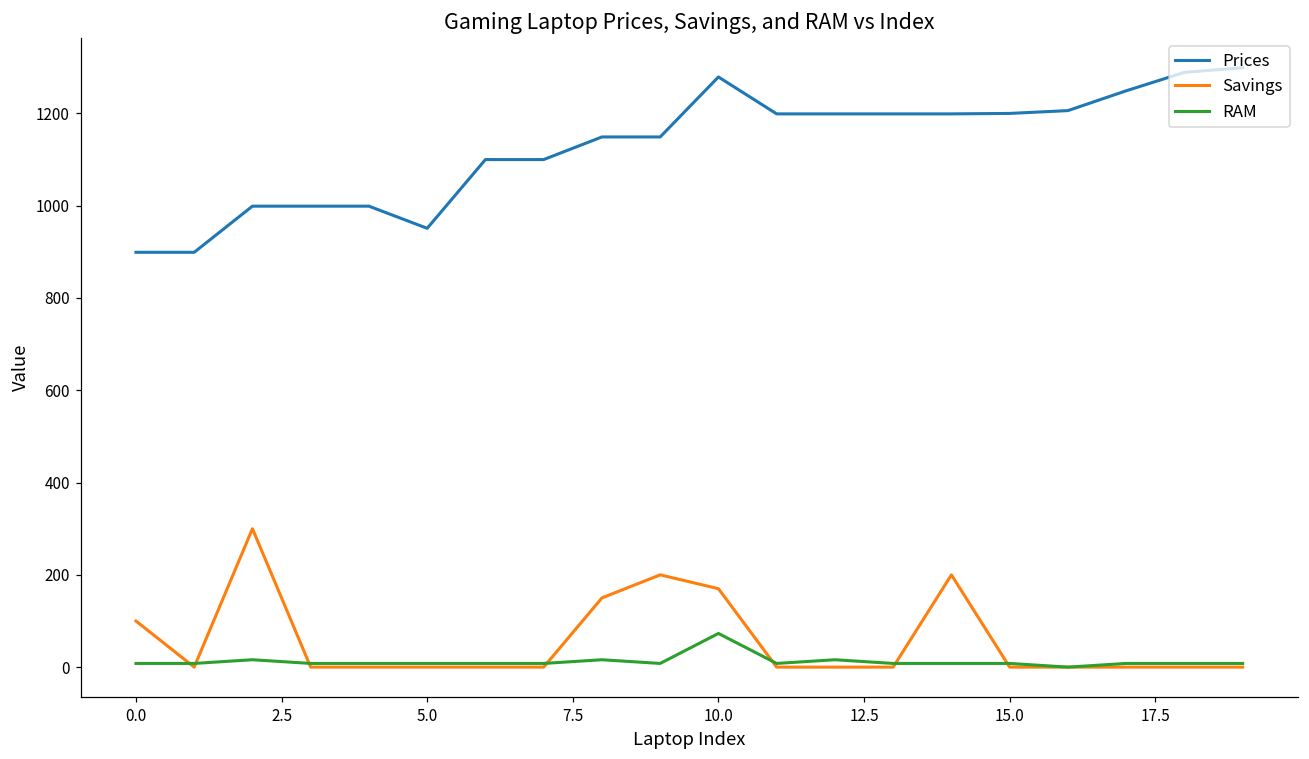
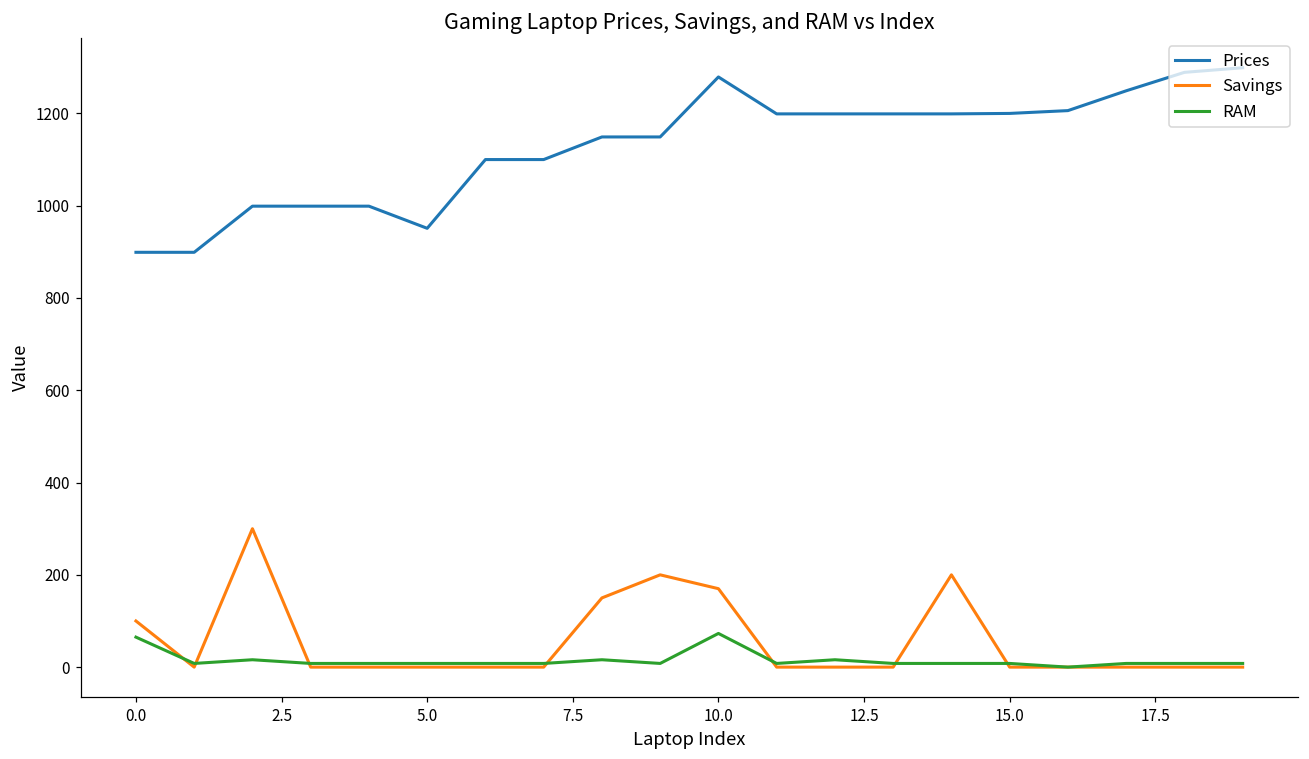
RAM, 0.0: 10 -> 70
